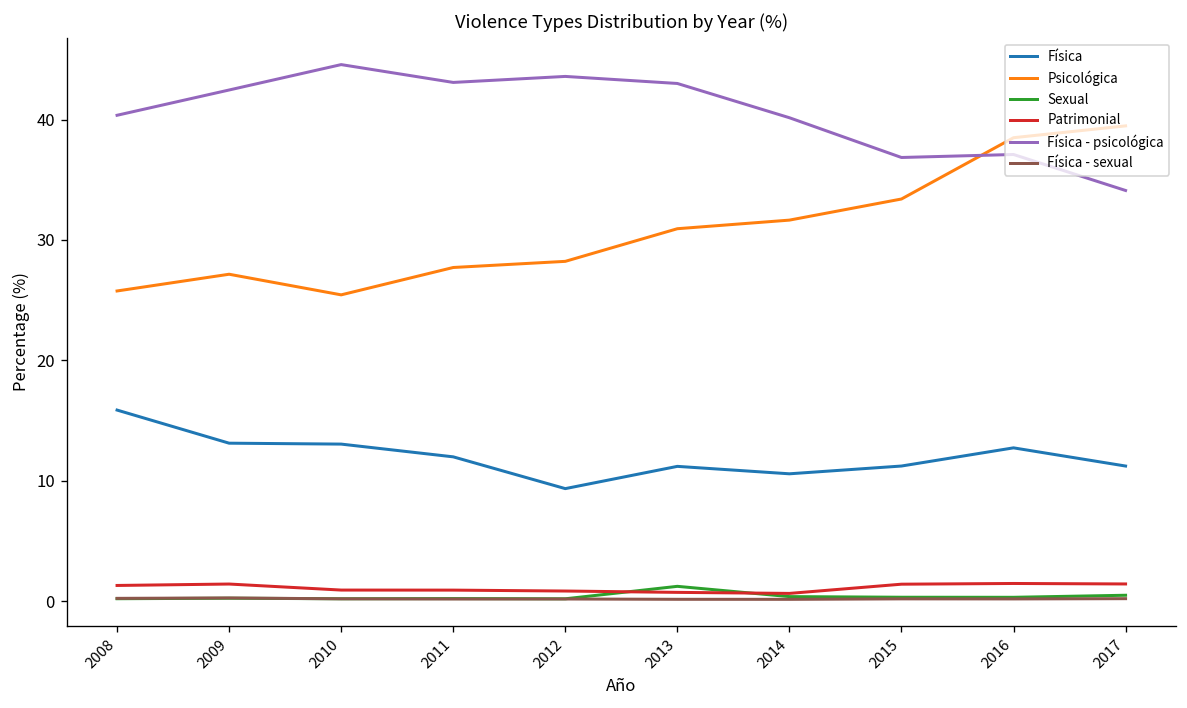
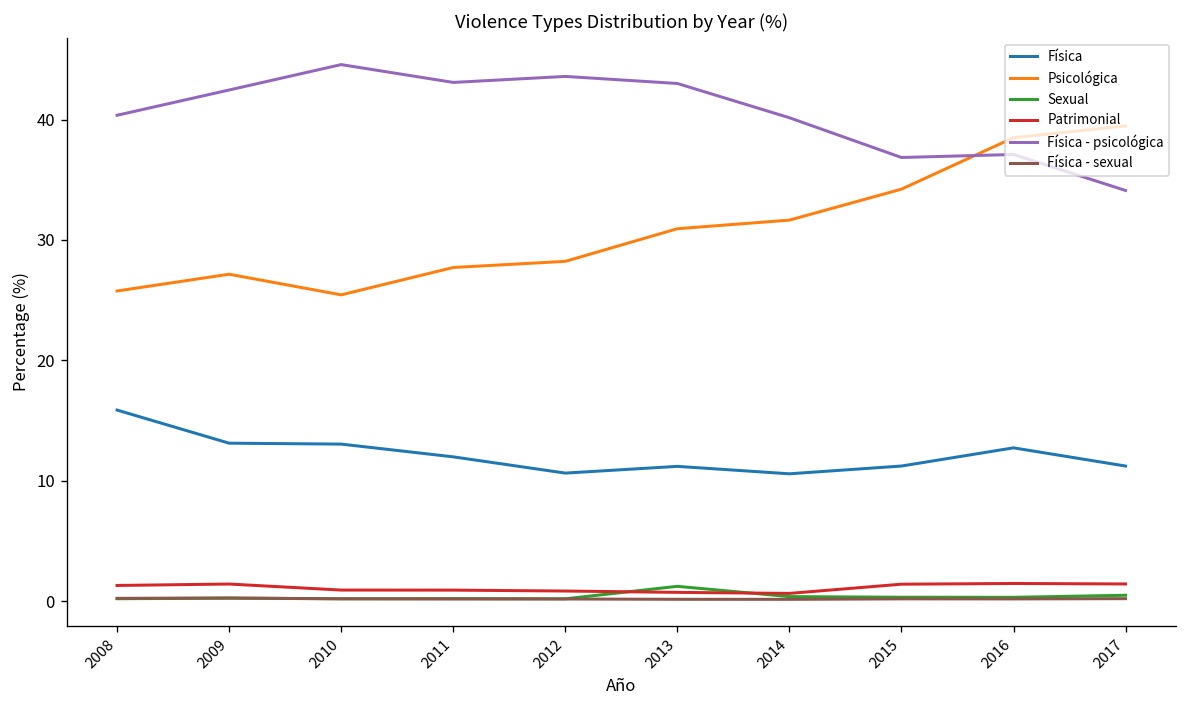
Física, 2012: 9.3 -> 10.6
Psicológica, 2015: 33.4 -> 34.2
